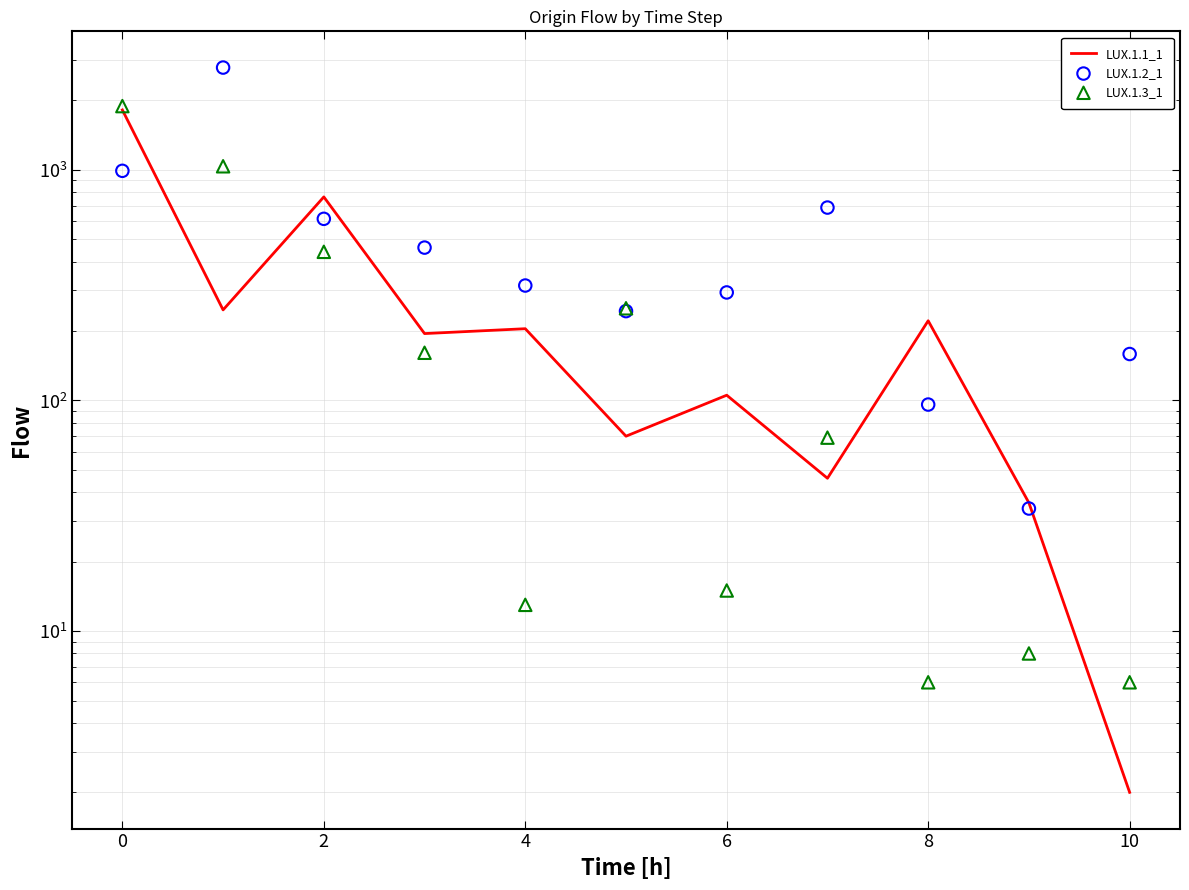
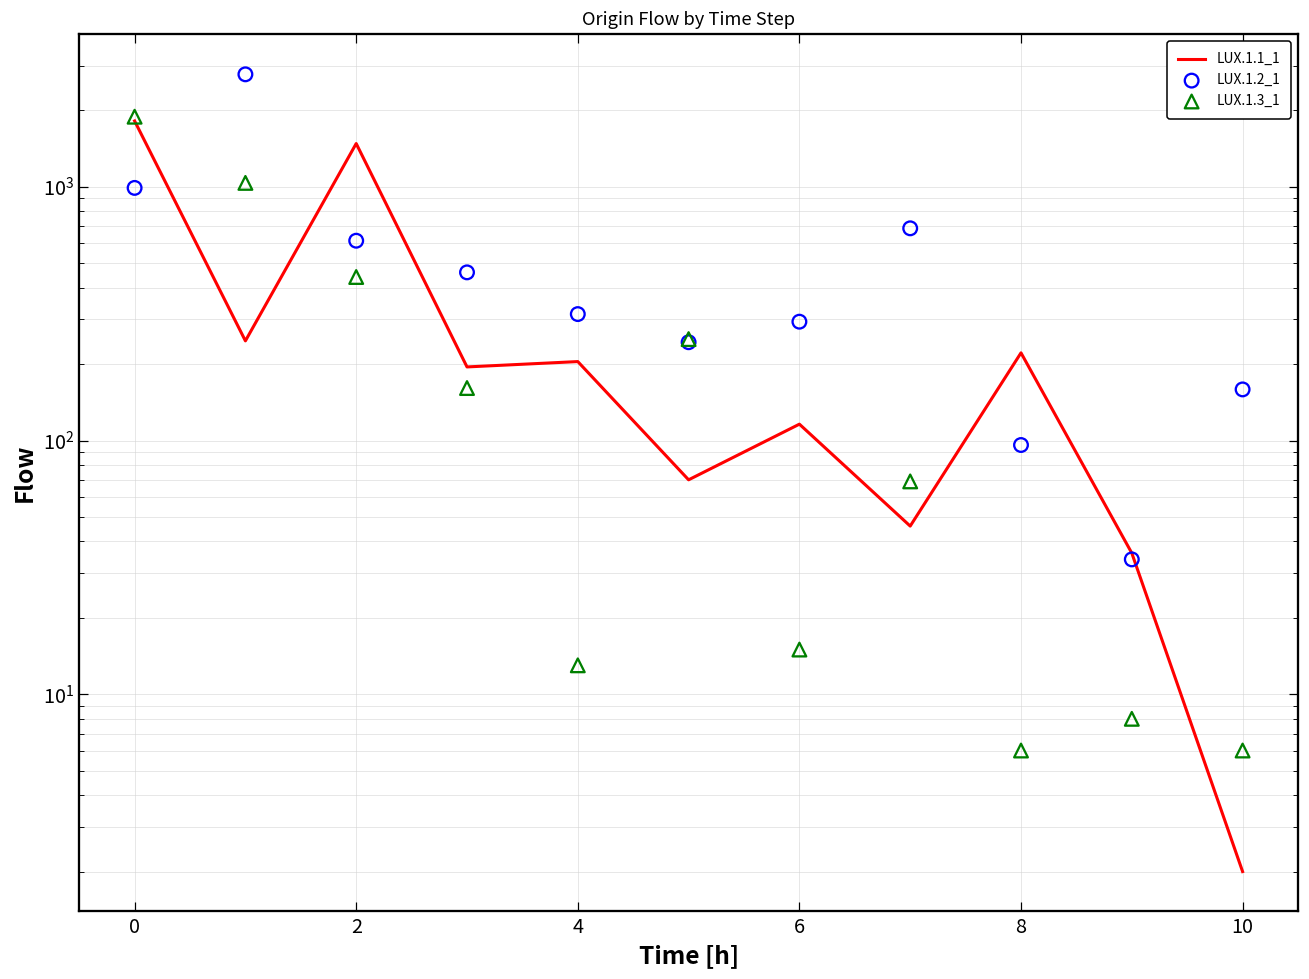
LUX.1.1_1, 2: 760 -> 1500
LUX.1.1_1, 6: 110 -> 120
